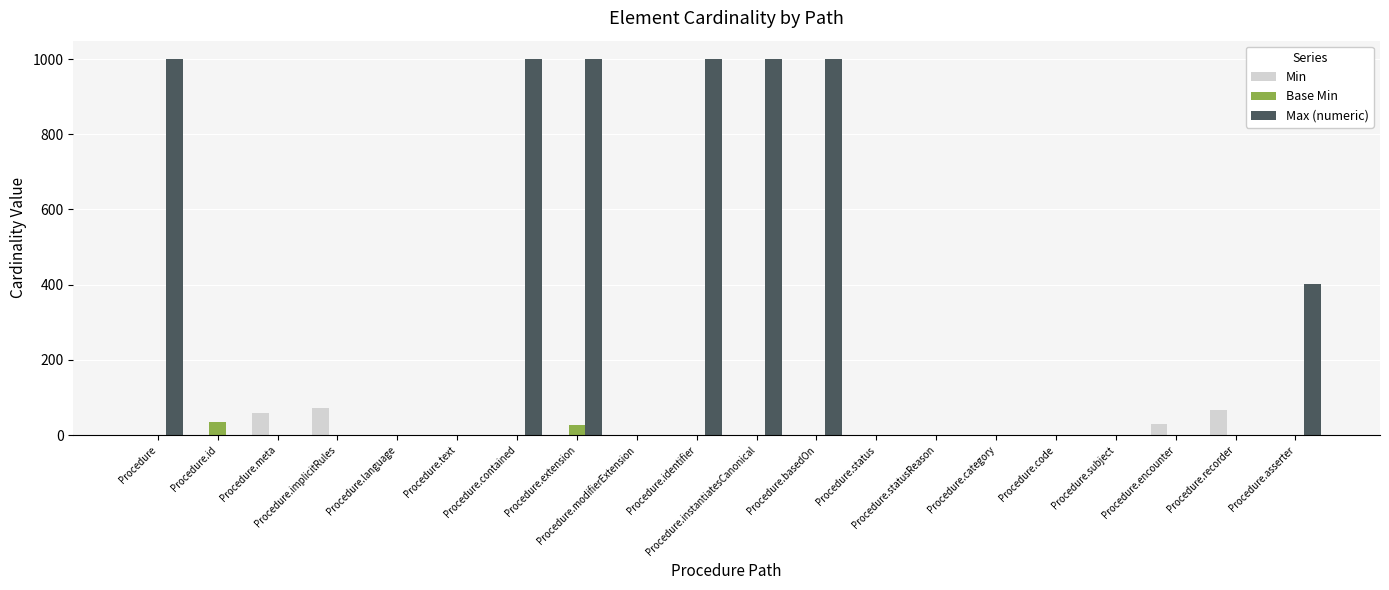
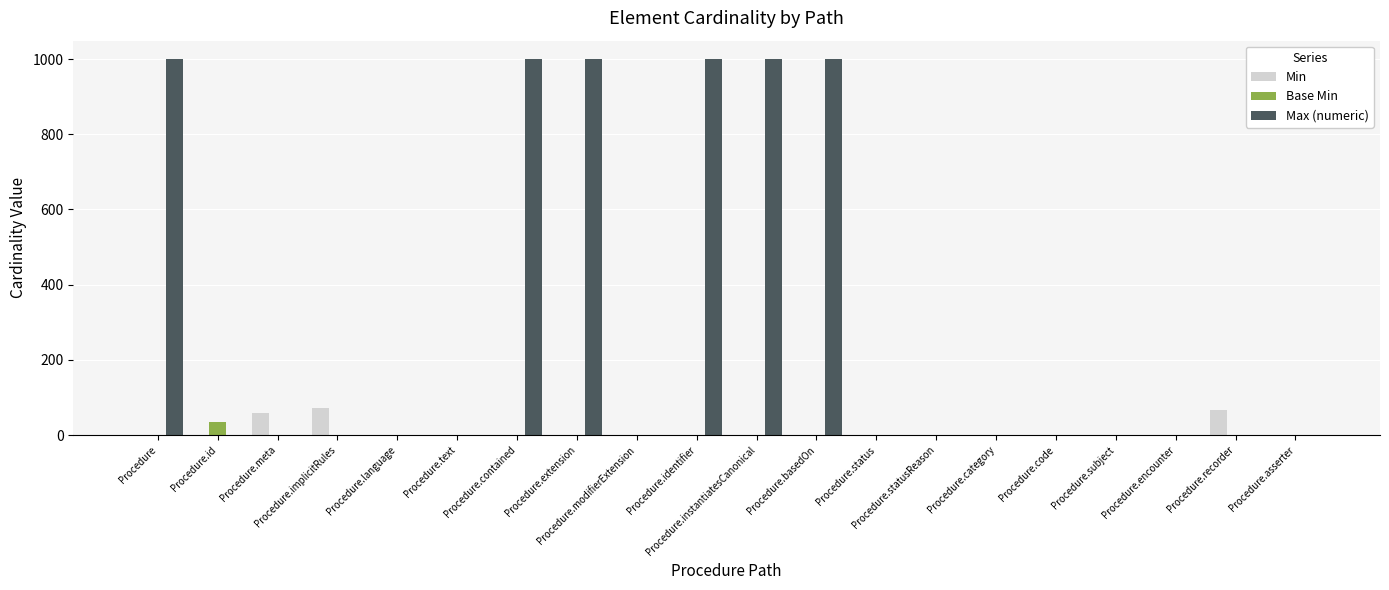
Base Min, Procedure.extension: 30 -> 0
Min, Procedure.encounter: 30 -> 0
Max (numeric), Procedure.asserter: 400 -> 0
